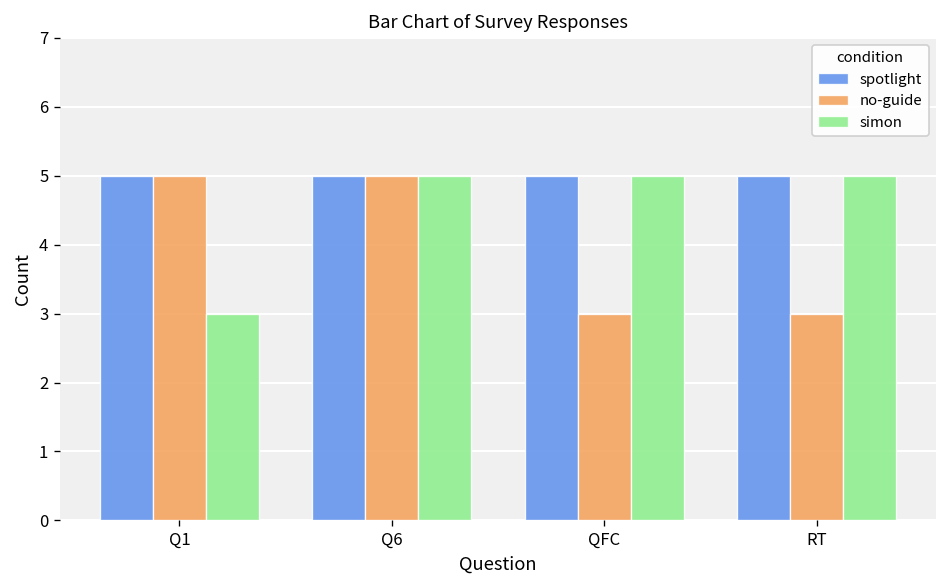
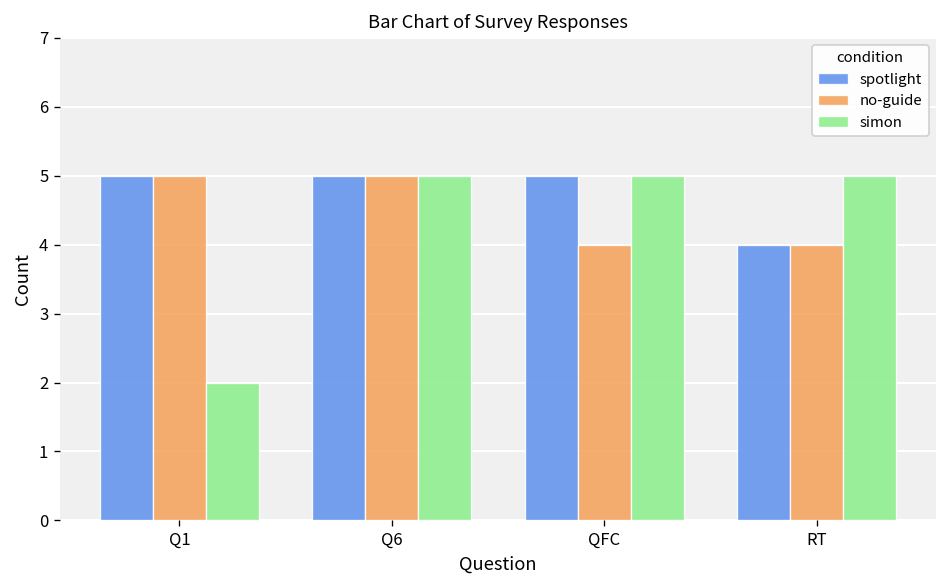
simon, Q1: 3 -> 2
no-guide, QFC: 3 -> 4
spotlight, RT: 5 -> 4
no-guide, RT: 3 -> 4
